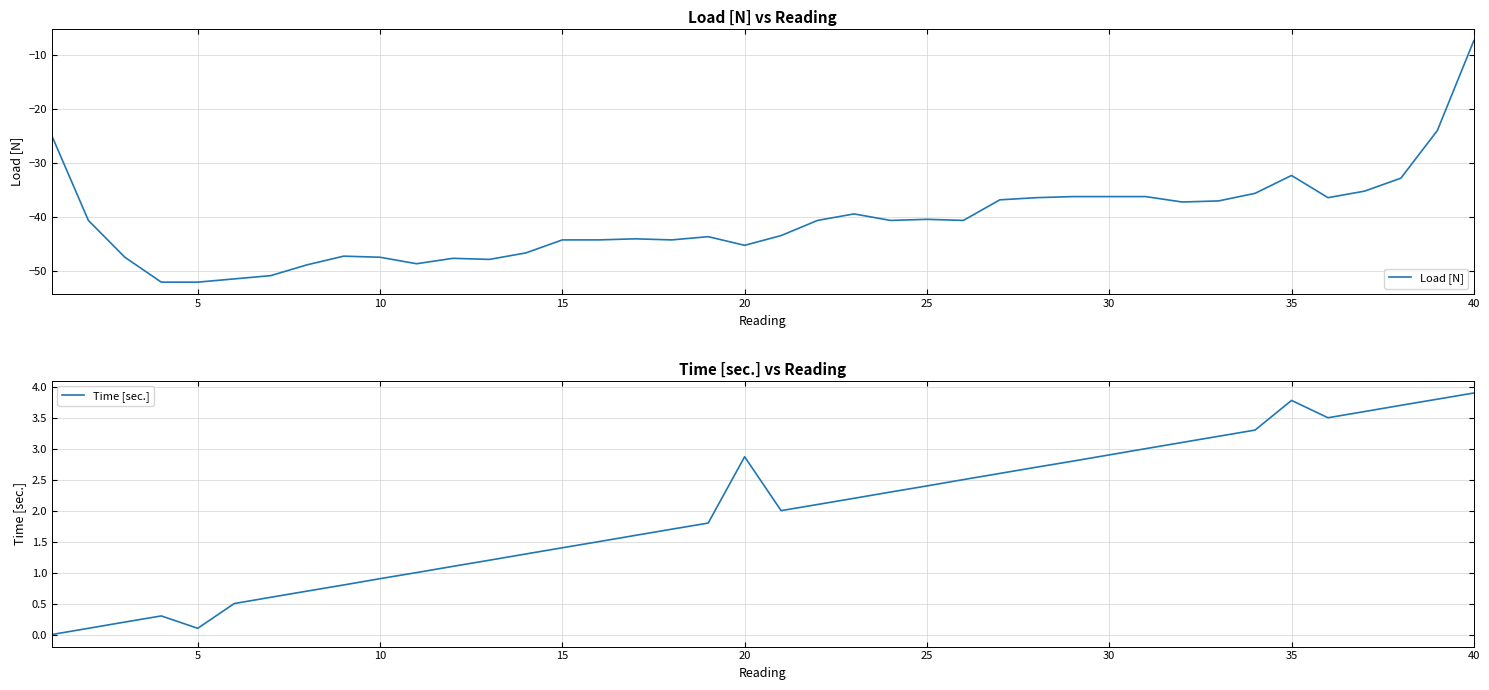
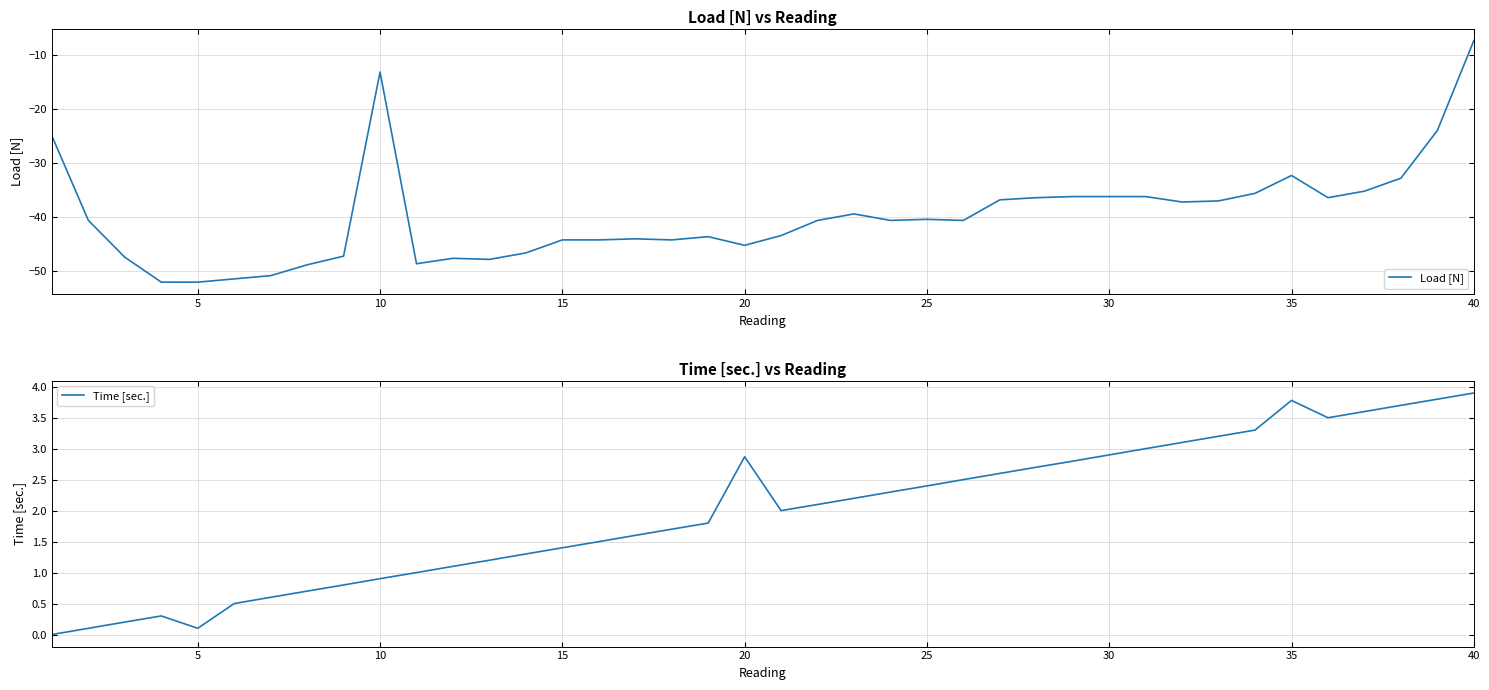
Load [N] vs Reading, 10: -47 -> -13
